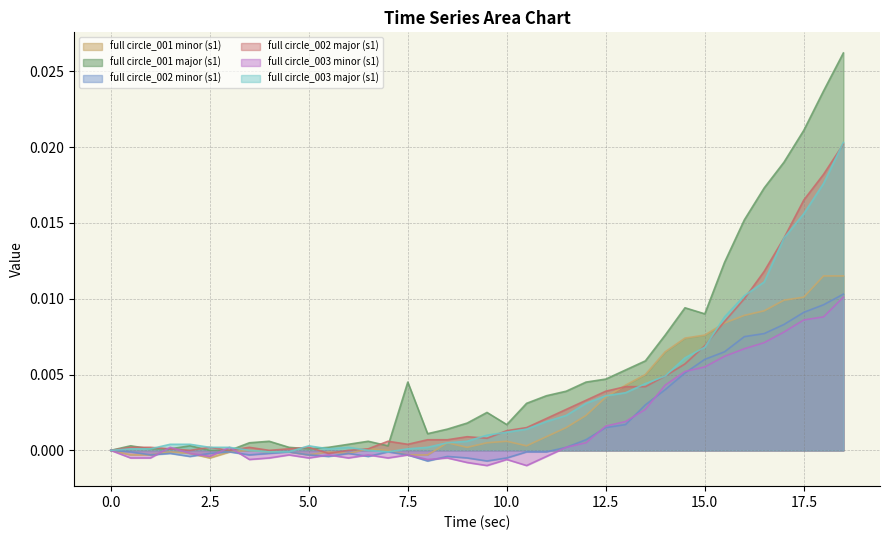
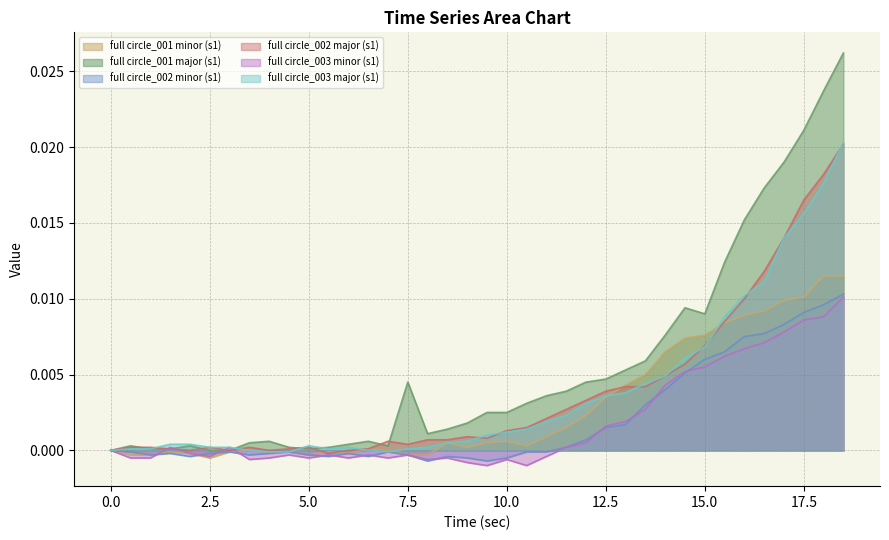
full circle_001 major (s1), 10.0: 0.0017 -> 0.0025
